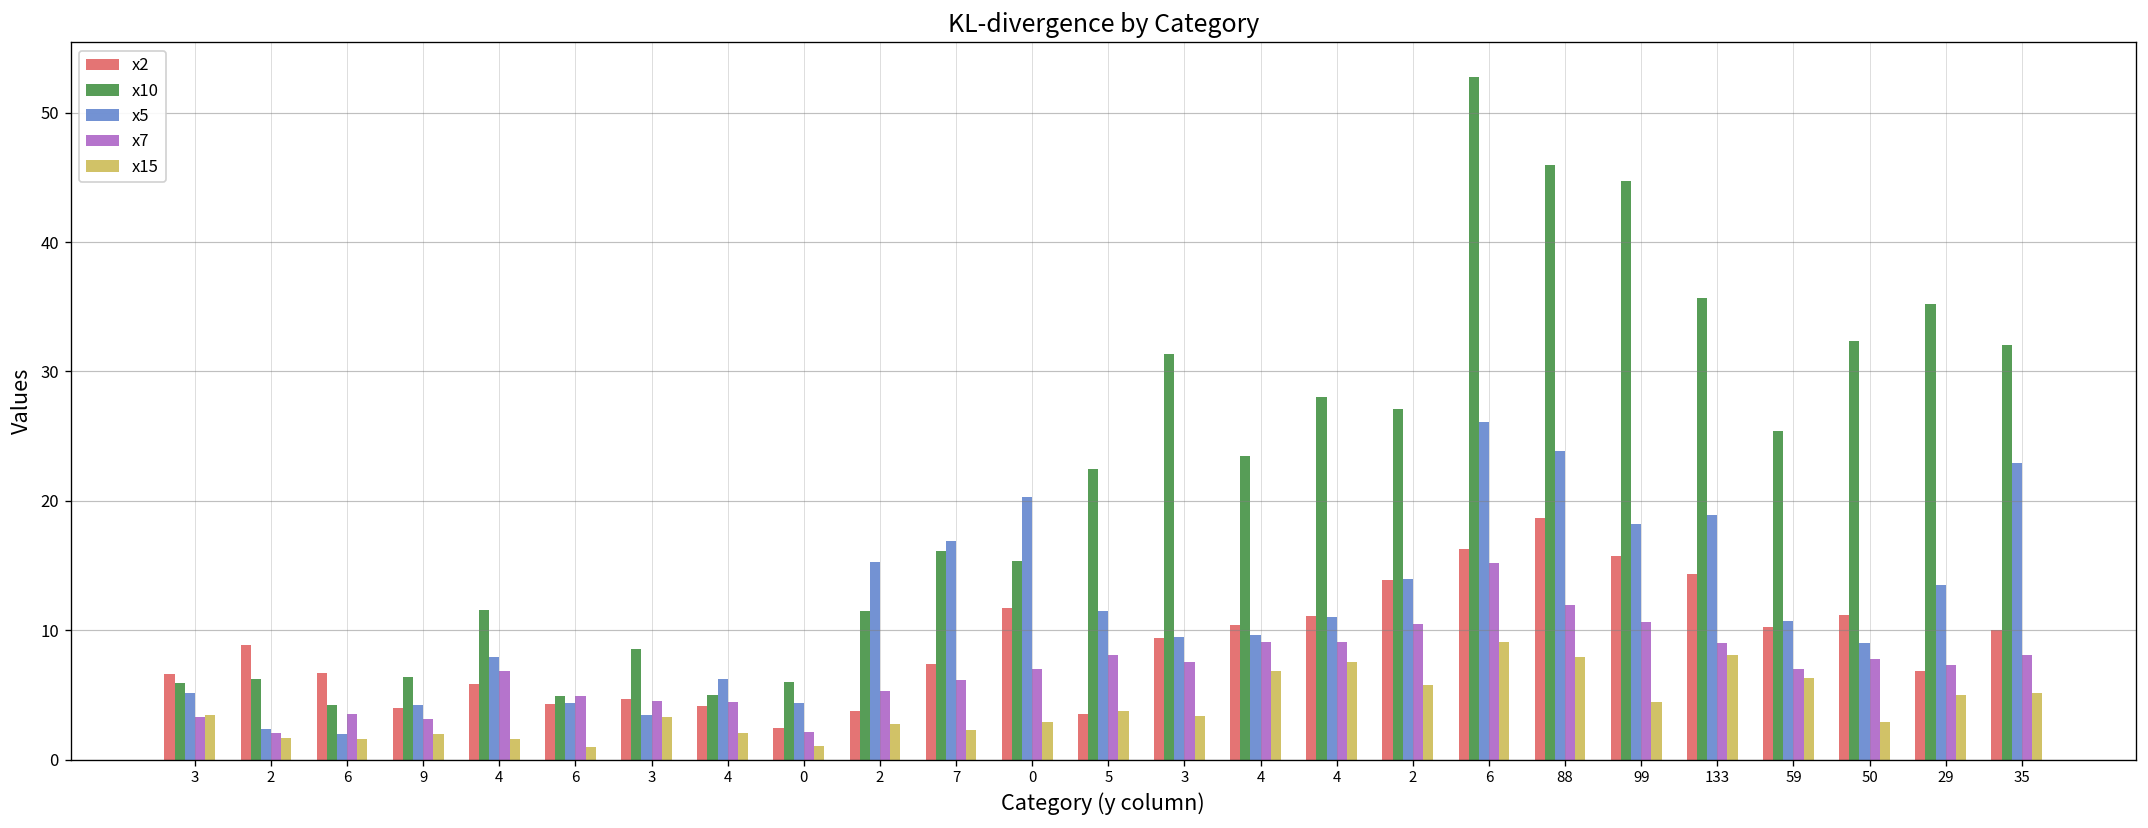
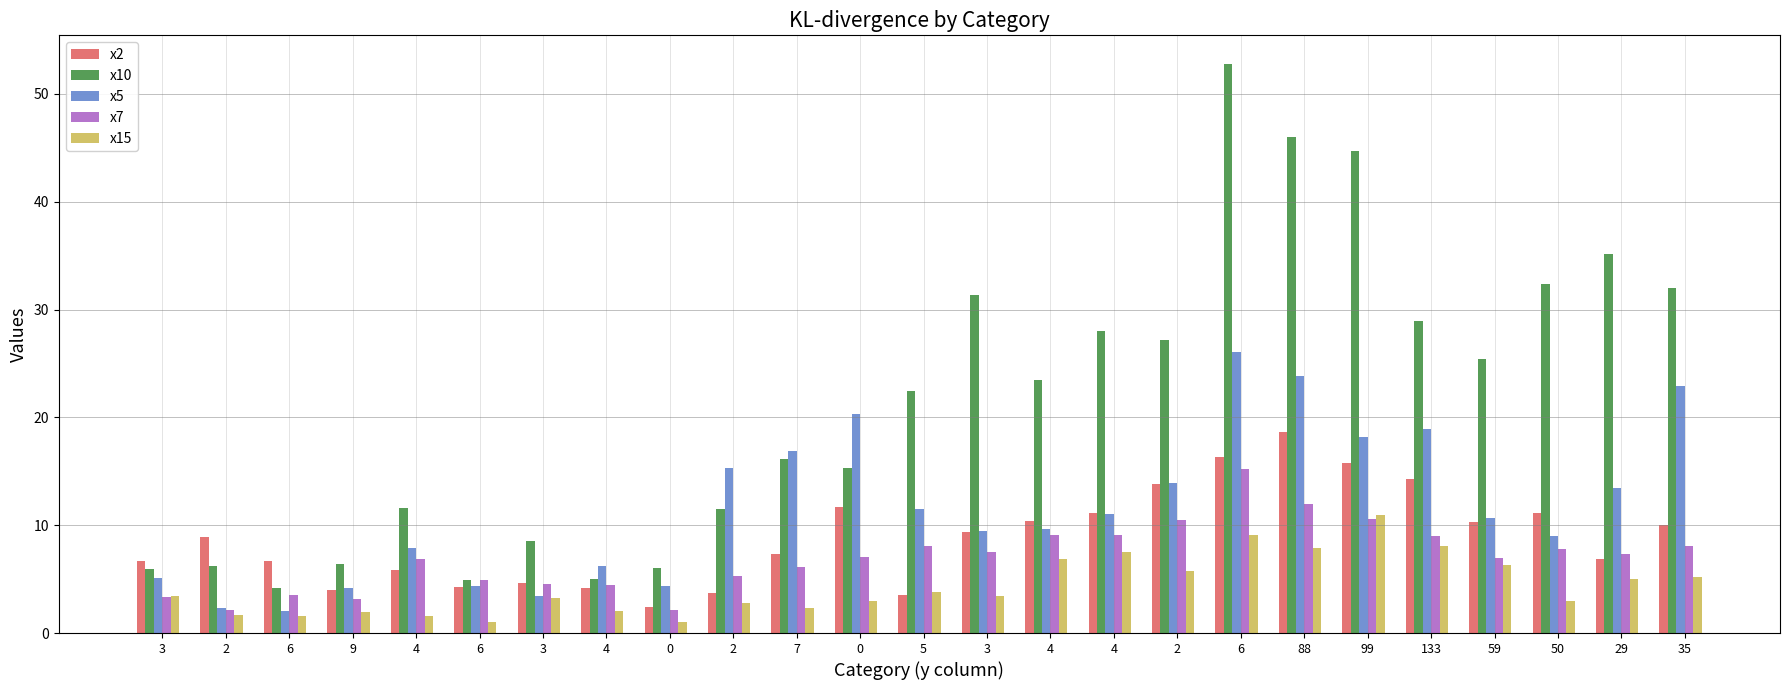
x15, 99: 4.5 -> 11.0
x10, 133: 35.6 -> 28.9
